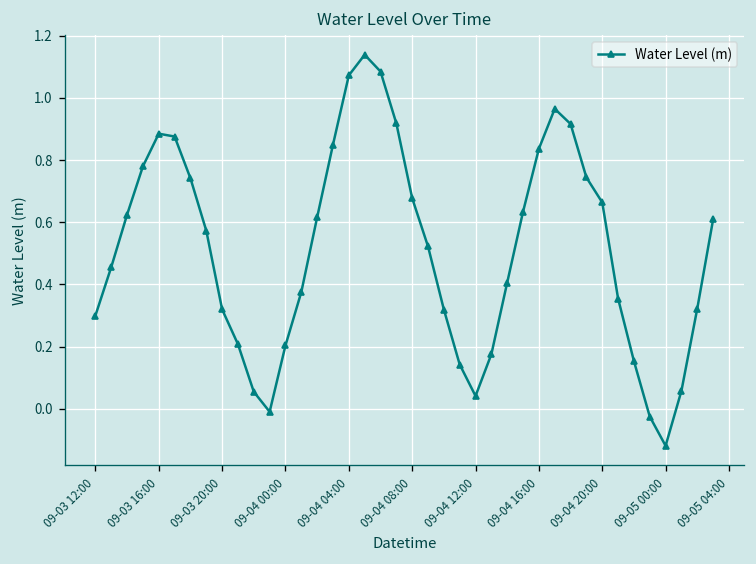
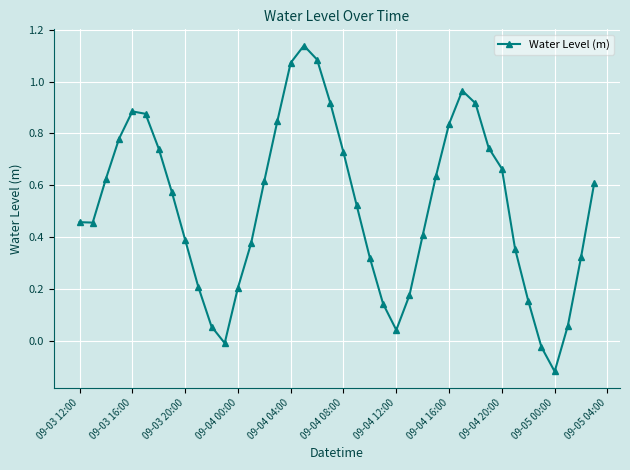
09-03 12:00: 0.30 -> 0.46
09-03 20:00: 0.32 -> 0.39
09-04 08:00: 0.68 -> 0.73
